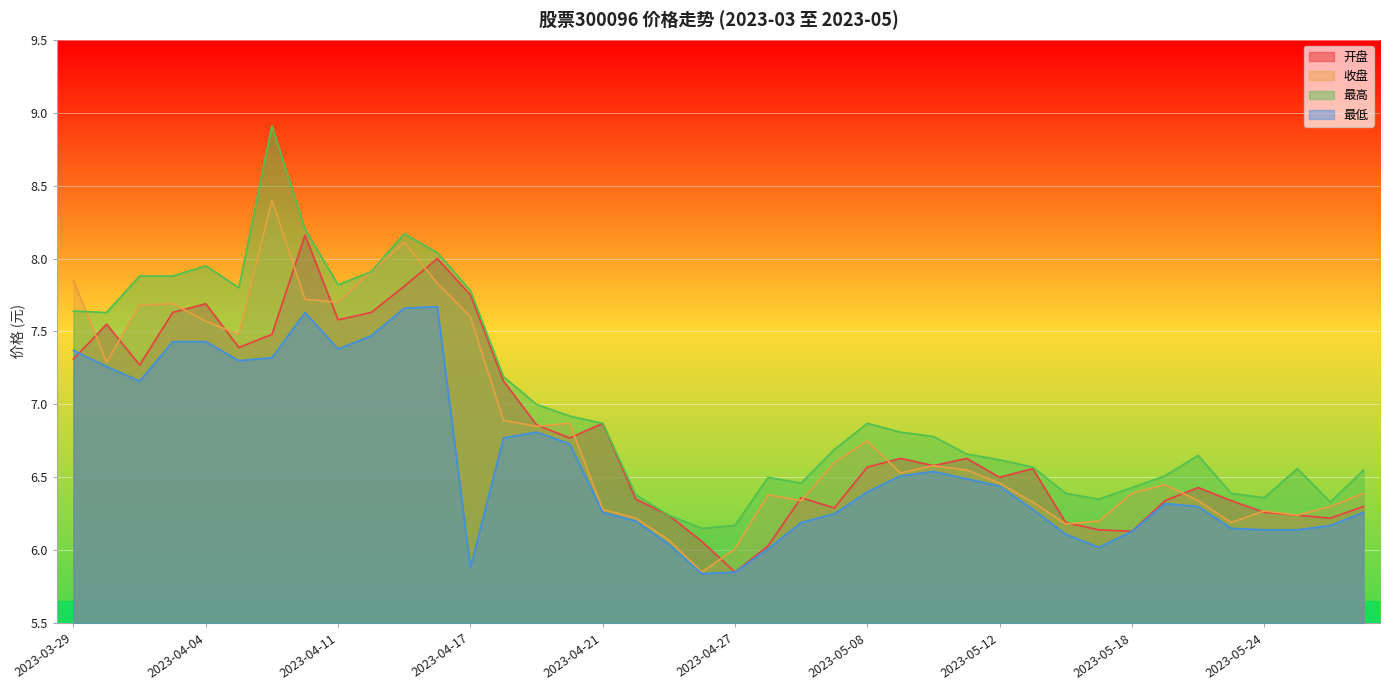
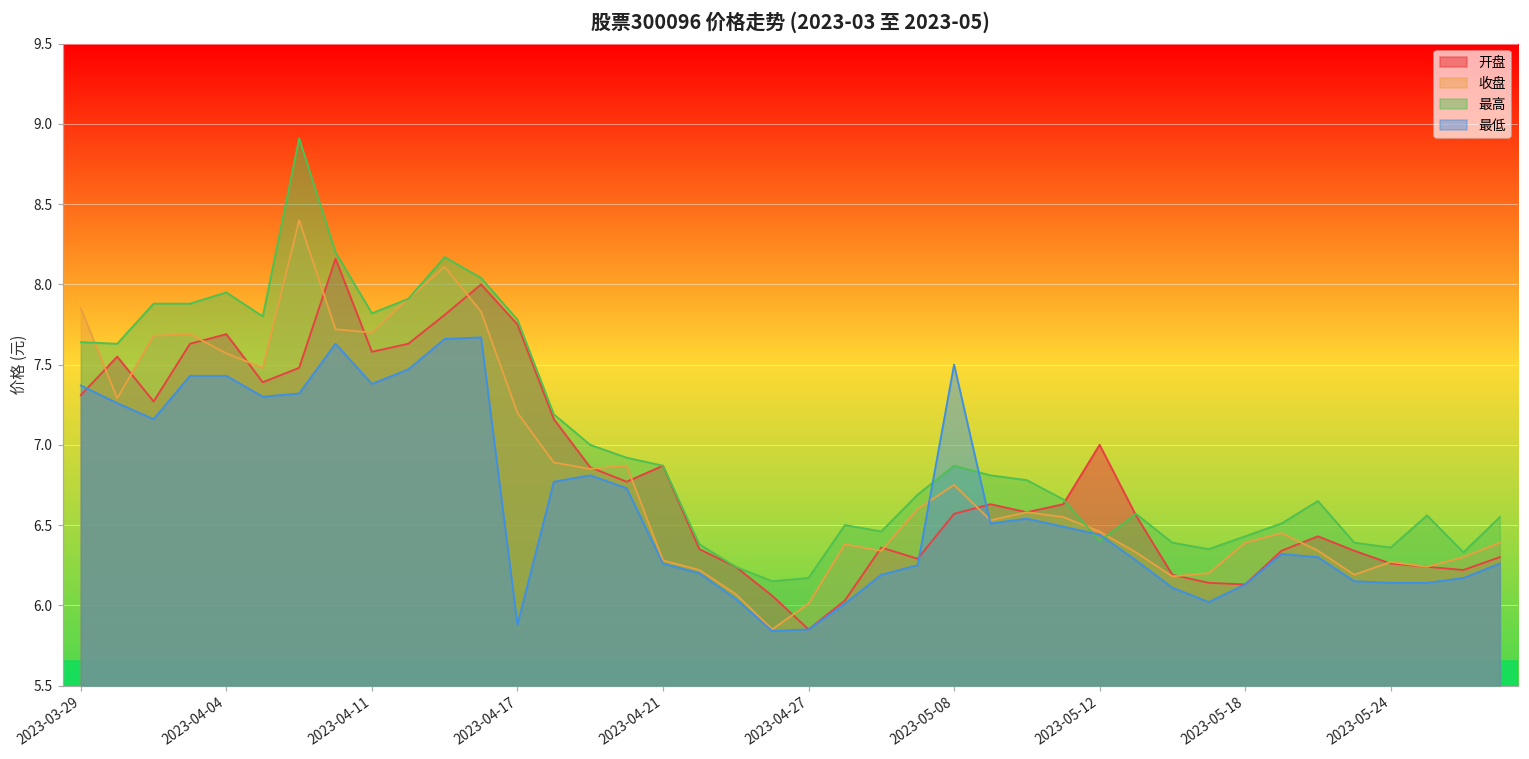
收盘, 2023-04-17: 7.6 -> 7.2
最低, 2023-05-08: 6.4 -> 7.5
开盘, 2023-05-12: 6.5 -> 7.0
最高, 2023-05-12: 6.62 -> 6.40
